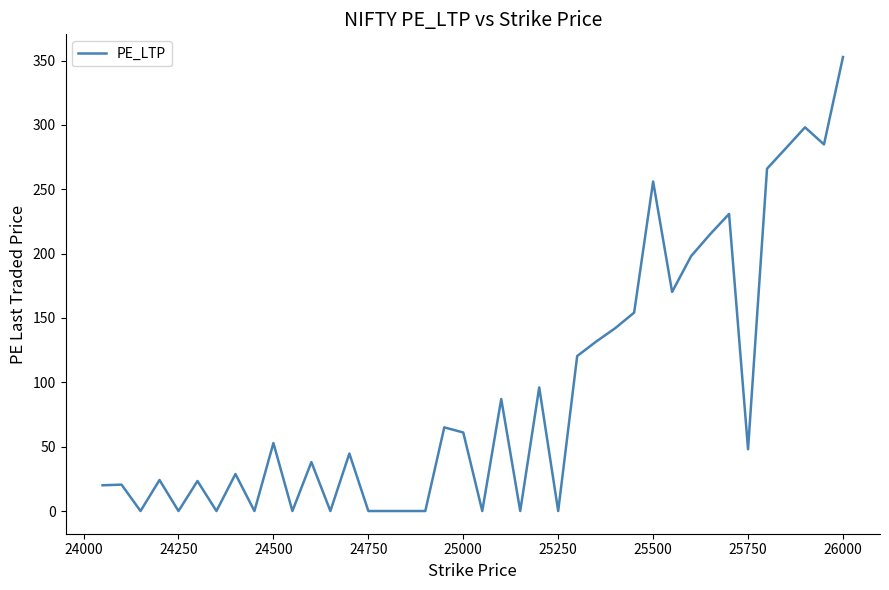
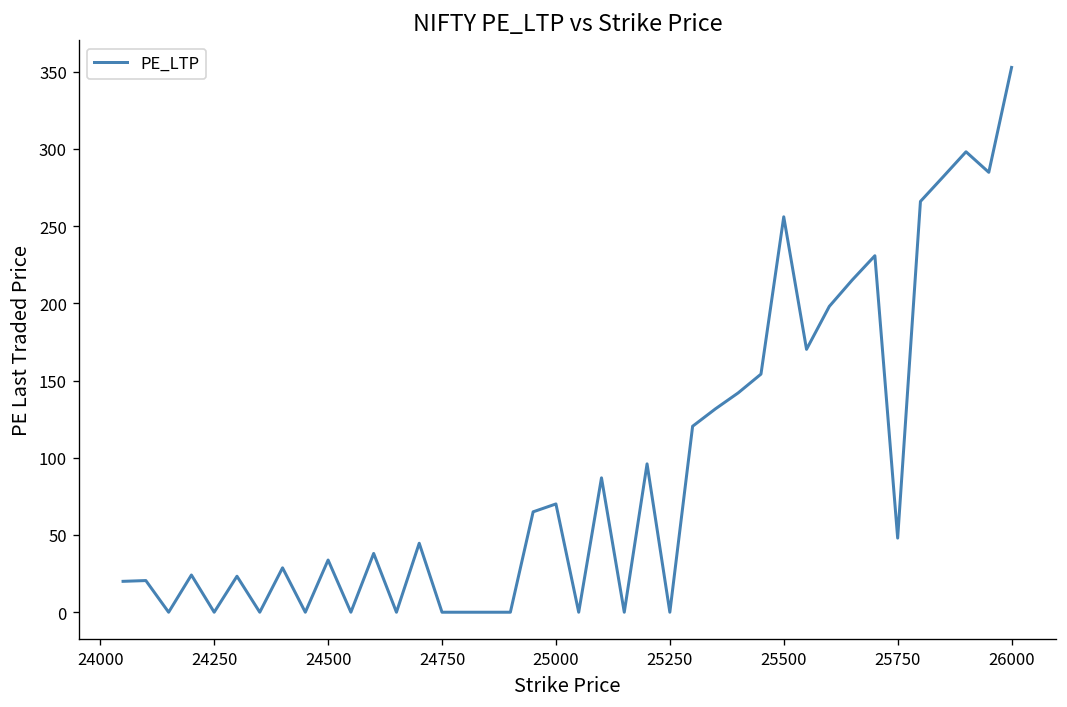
24500: 53 -> 34
25000: 61 -> 70
